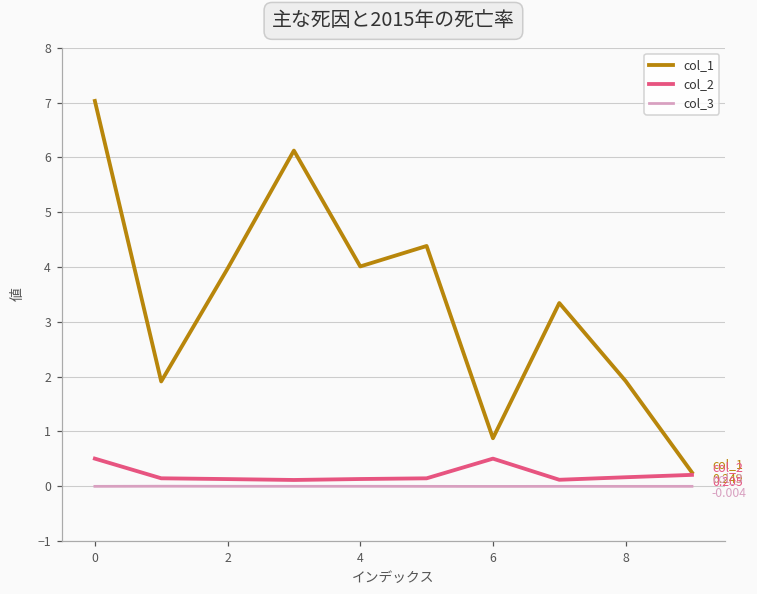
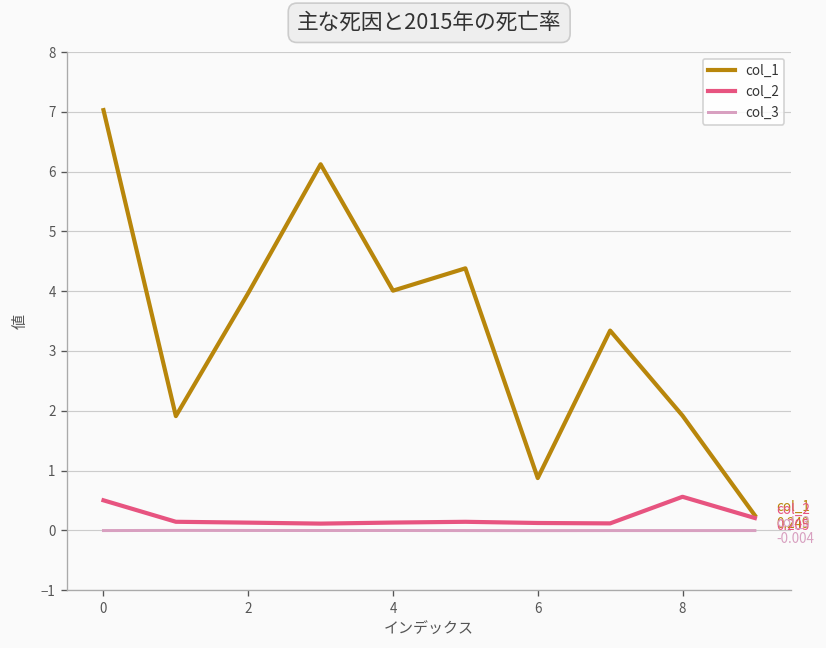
col_2, 6: 0.5 -> 0.1
col_2, 8: 0.2 -> 0.6
